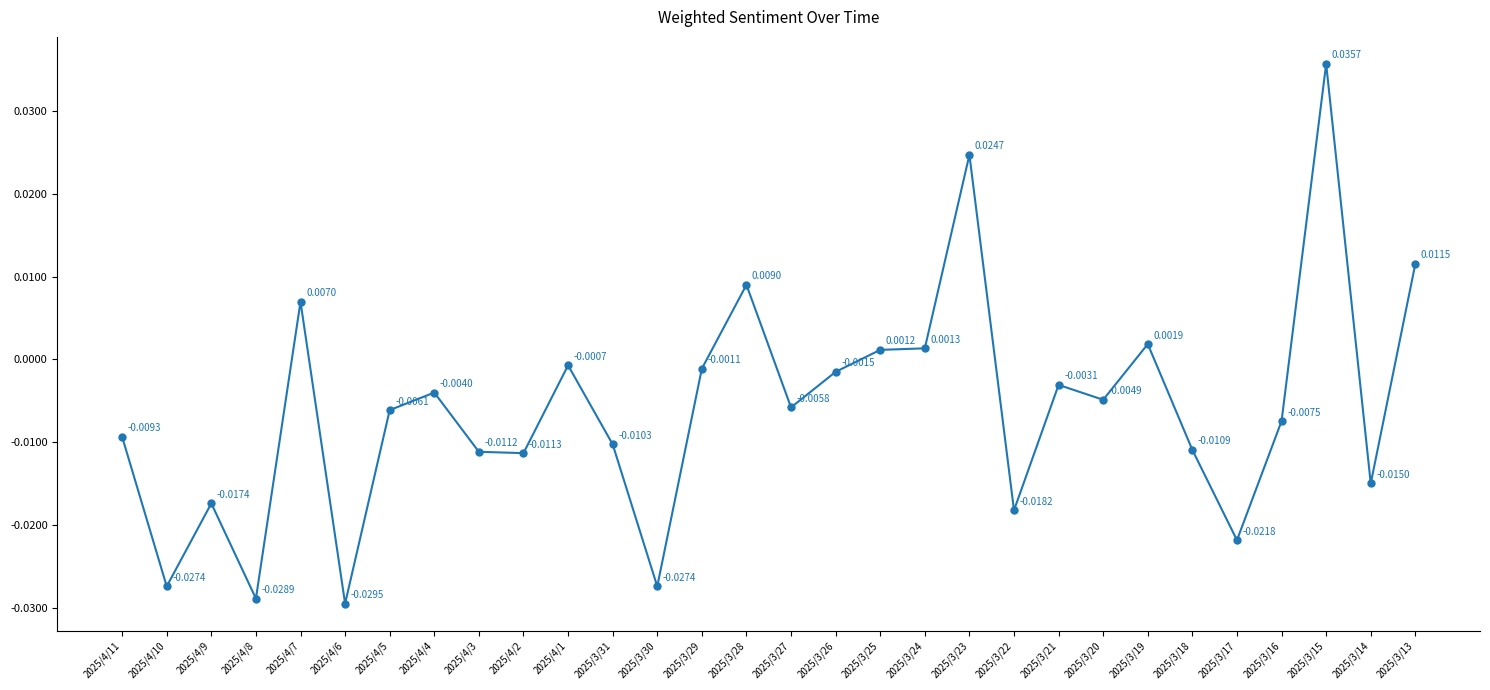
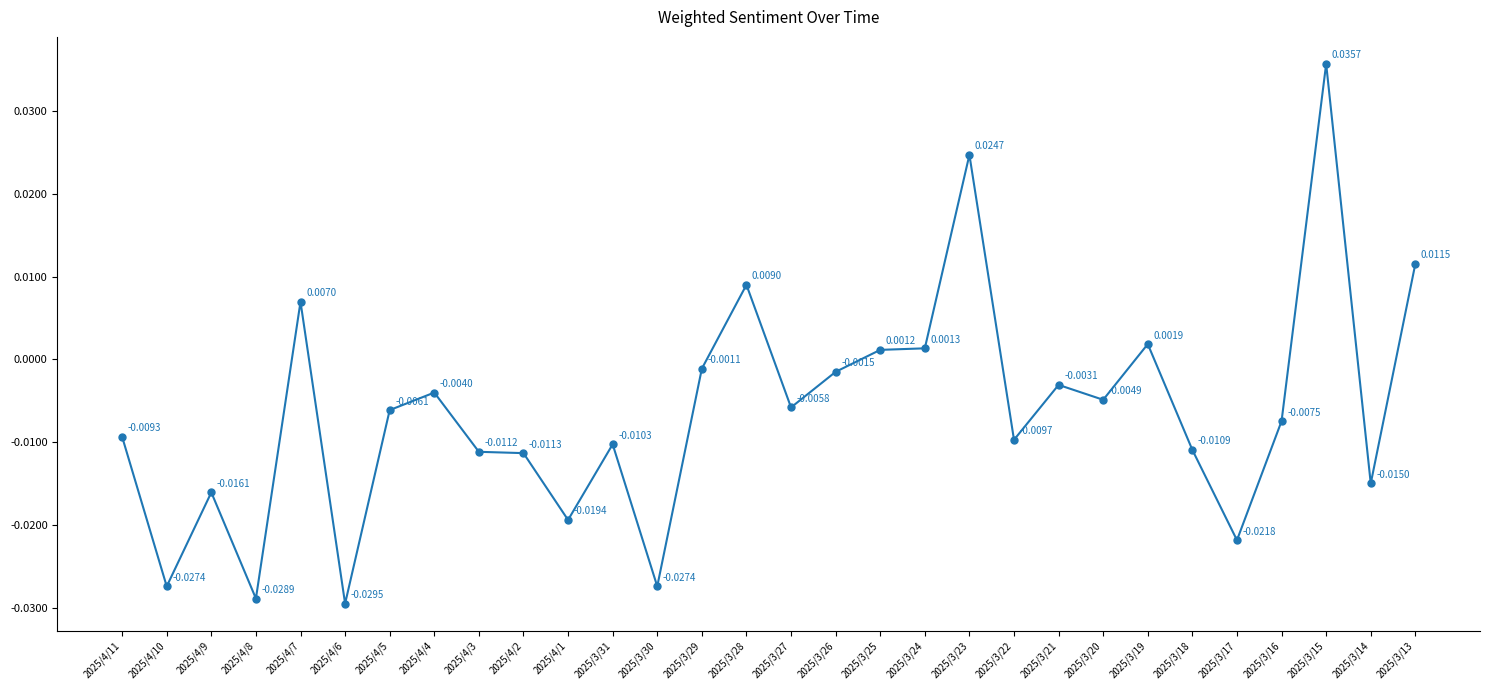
2025/4/9: -0.0174 -> -0.0161
2025/4/1: -0.0007 -> -0.0194
2025/3/22: -0.0182 -> -0.0097
